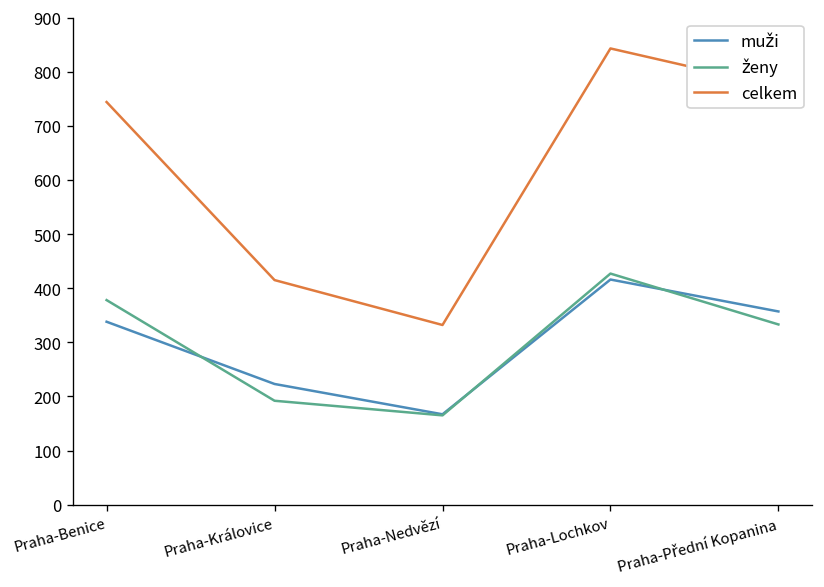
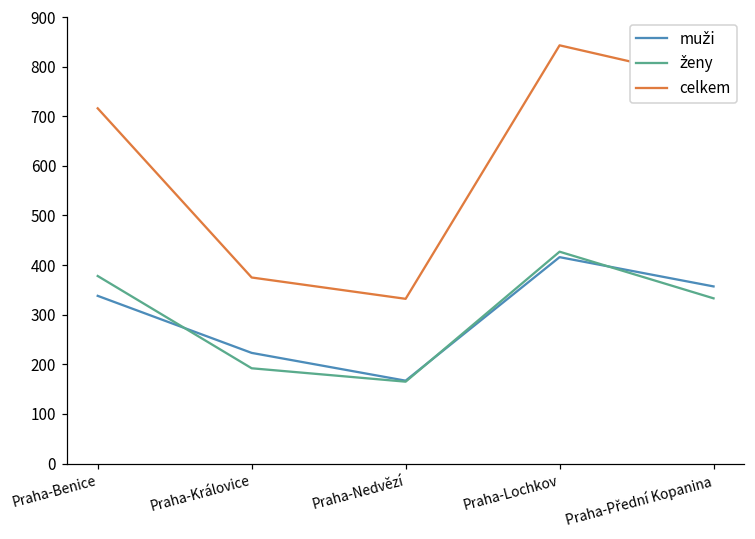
celkem, Praha-Benice: 740 -> 720
celkem, Praha-Královice: 420 -> 380
